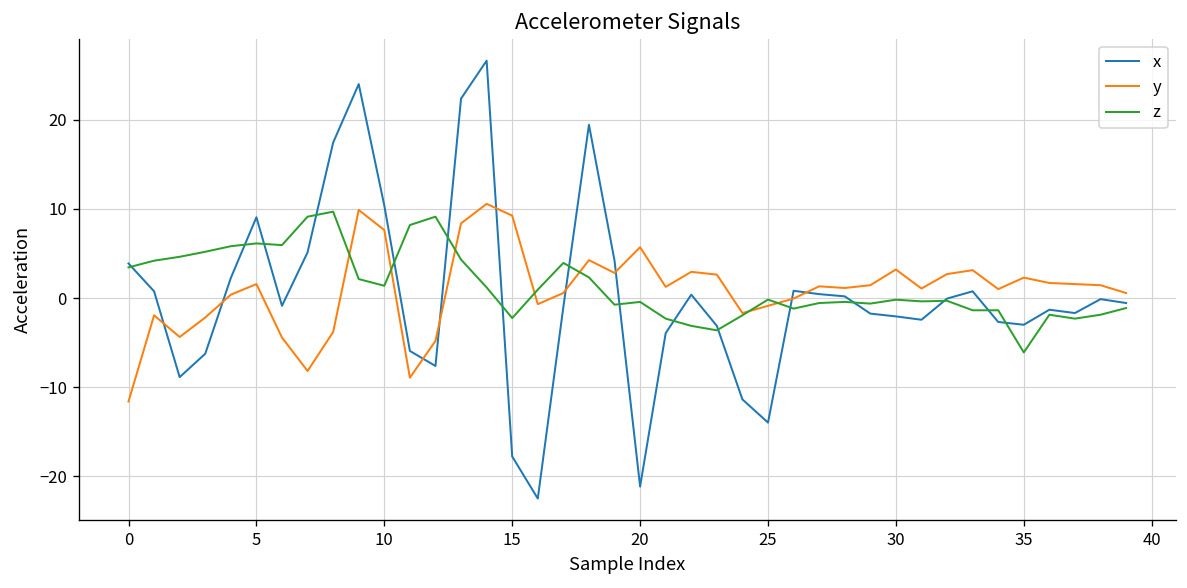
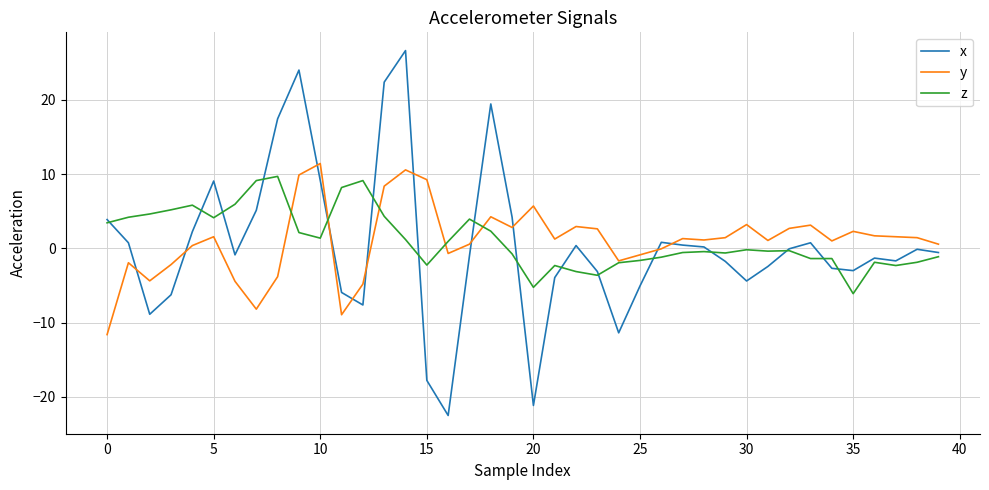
z, 5: 6 -> 4
x, 10: 10 -> 9
y, 10: 8 -> 11
z, 20: 0 -> -5
x, 25: -14 -> -5
z, 25: 0 -> -2
x, 30: -2 -> -4
